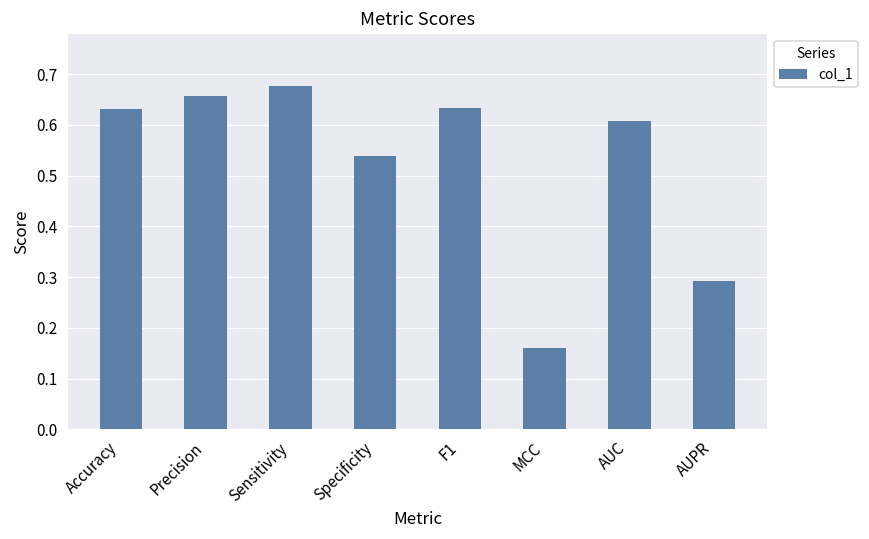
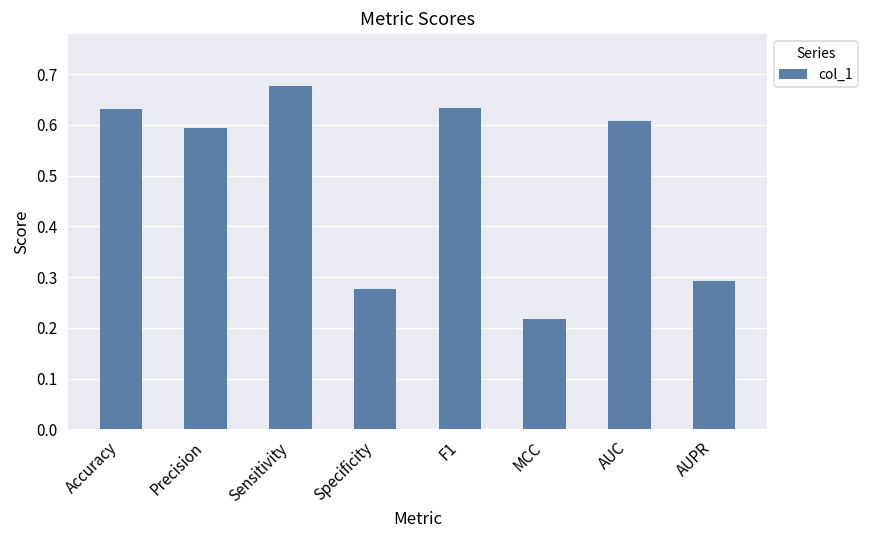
Precision: 0.66 -> 0.59
Specificity: 0.54 -> 0.28
MCC: 0.16 -> 0.22
